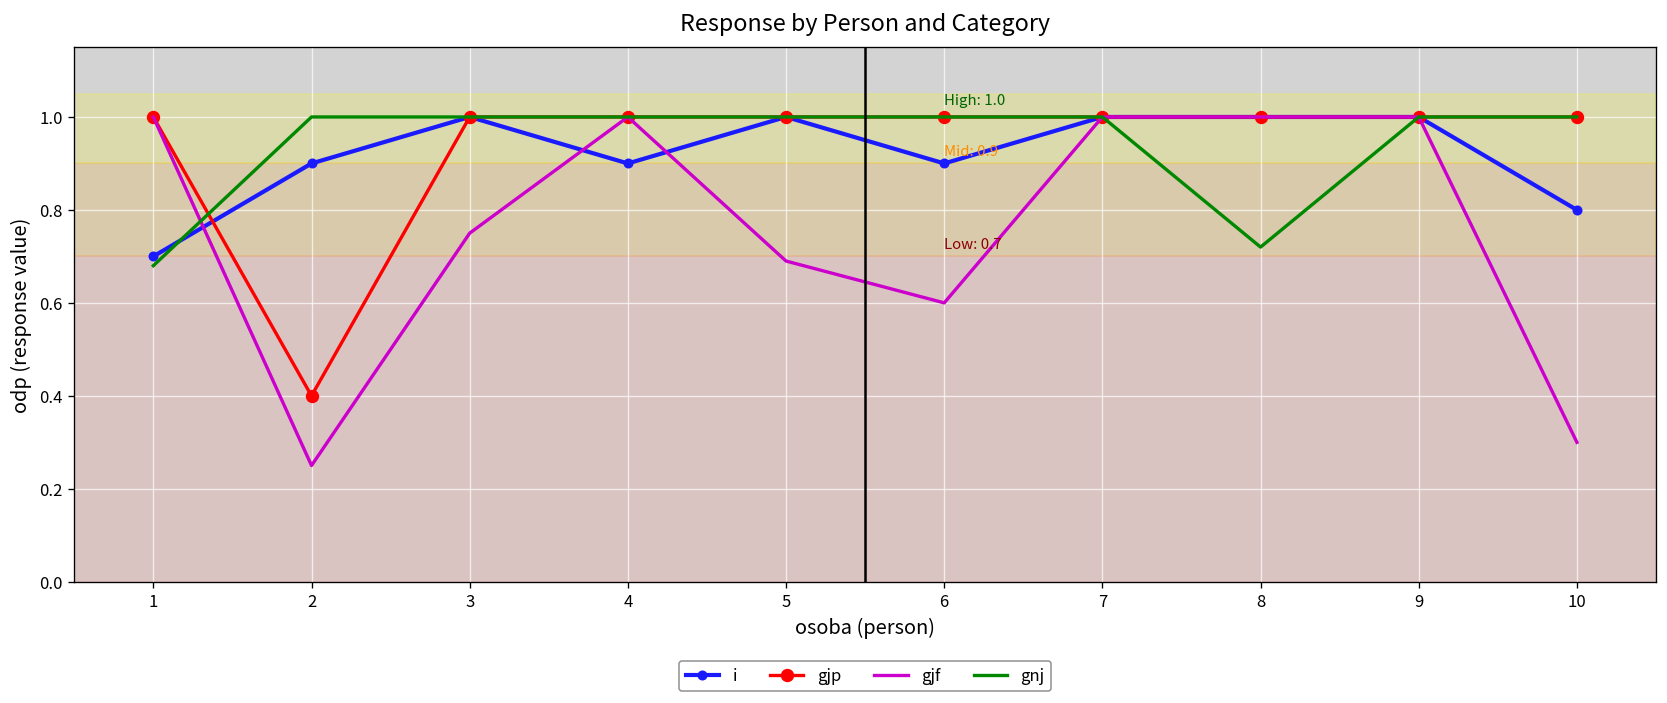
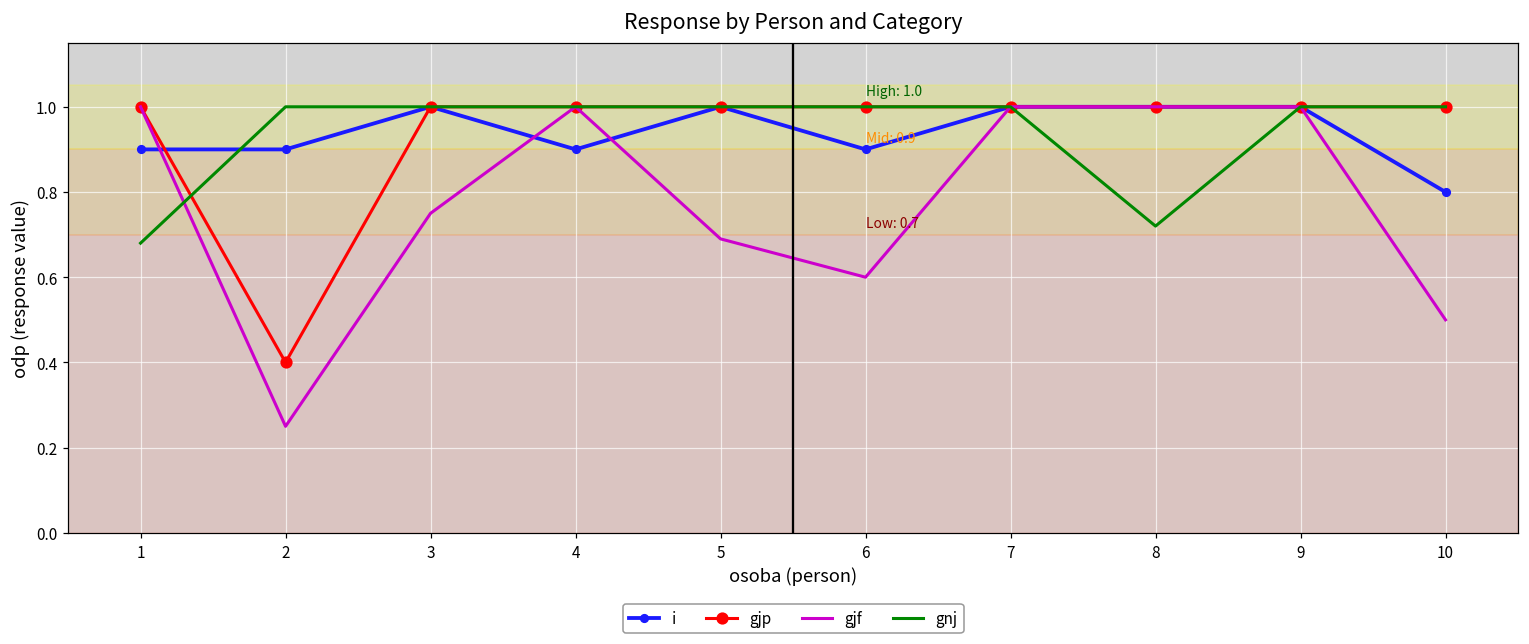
i, 1: 0.7 -> 0.9
gjf, 10: 0.3 -> 0.5
